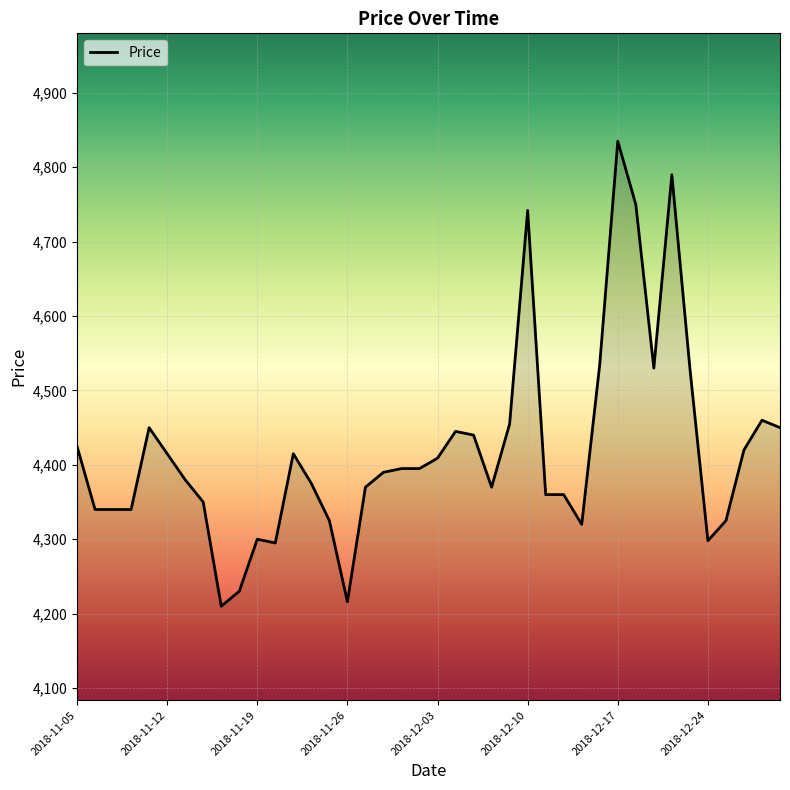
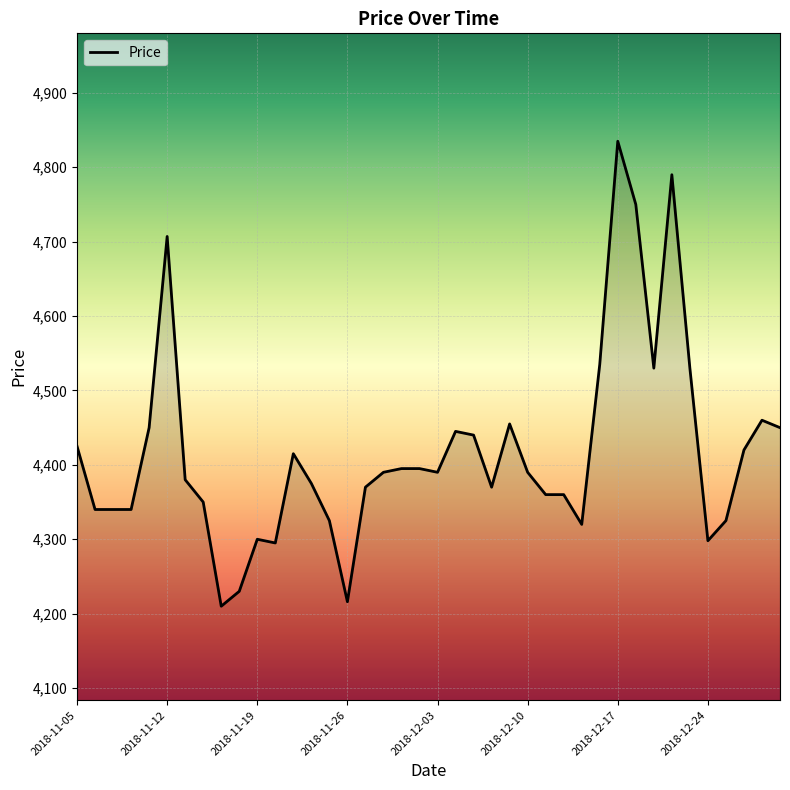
2018-11-12: 4,420 -> 4,710
2018-12-03: 4,410 -> 4,390
2018-12-10: 4,740 -> 4,390
